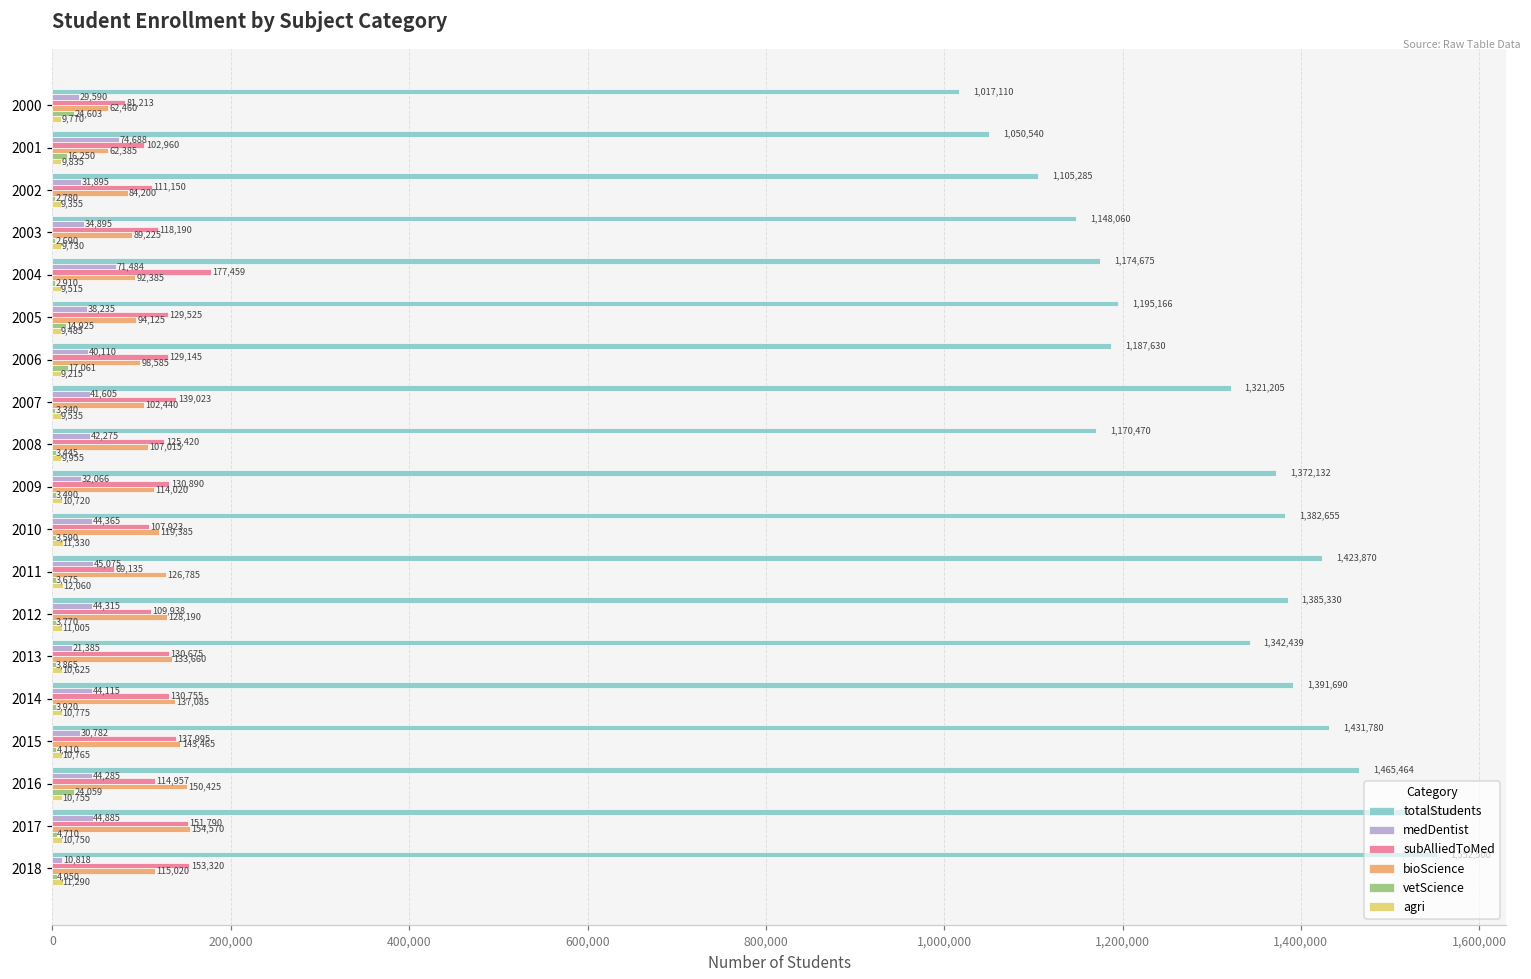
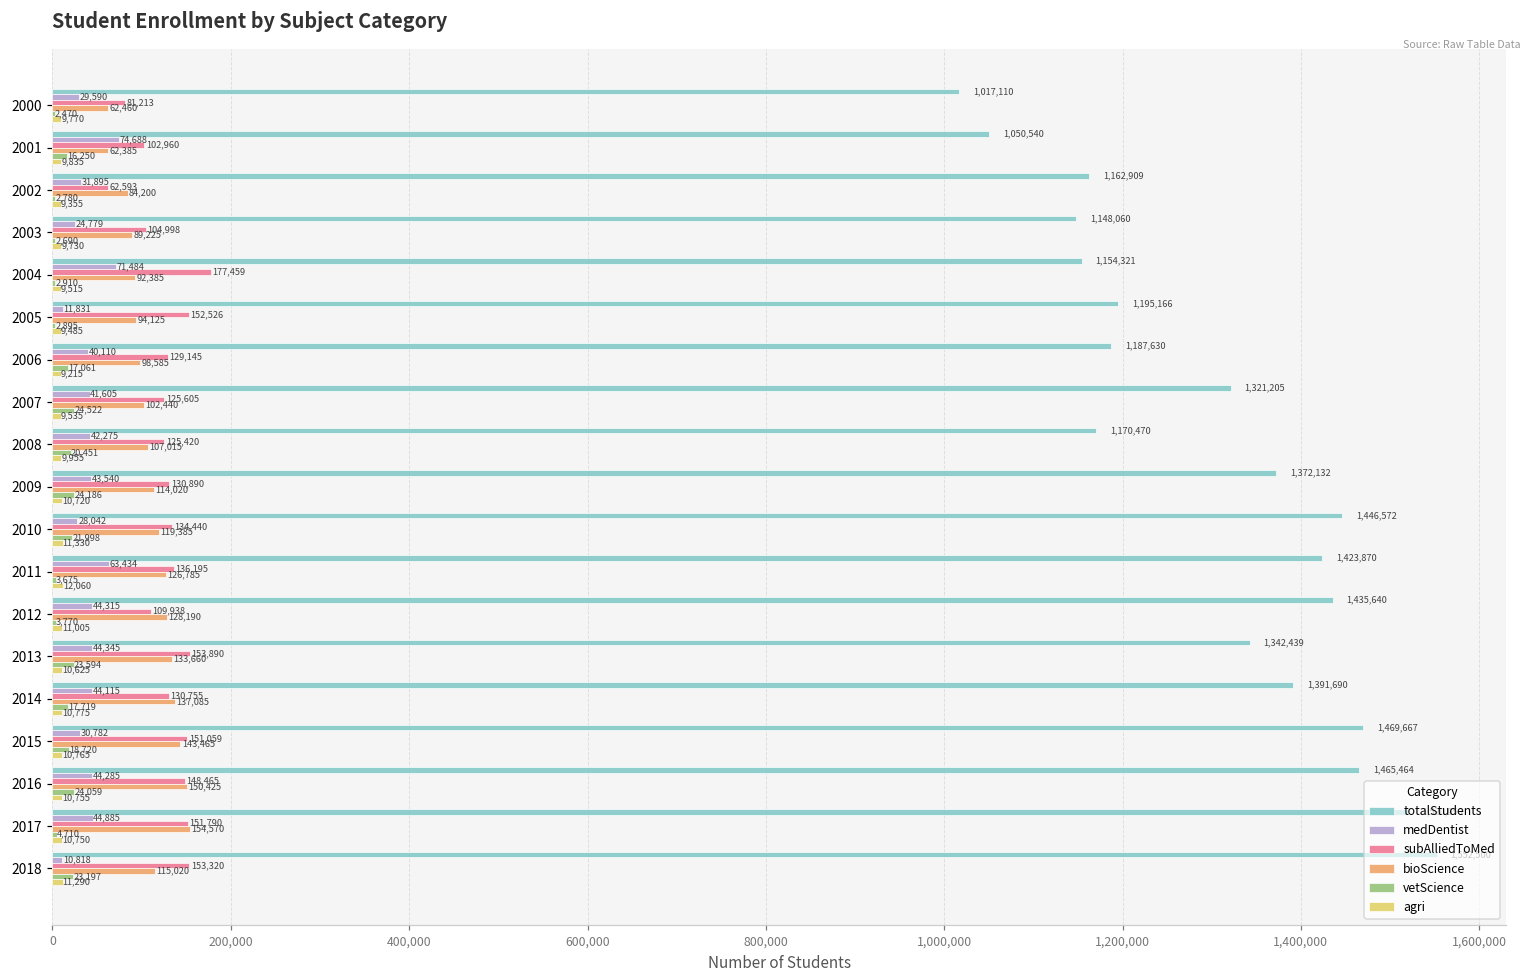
vetScience, 2000: 24,603 -> 2,470
totalStudents, 2002: 1,105,285 -> 1,162,909
subAlliedToMed, 2002: 111,150 -> 62,593
medDentist, 2003: 34,895 -> 24,779
subAlliedToMed, 2003: 118,190 -> 104,998
totalStudents, 2004: 1,174,675 -> 1,154,321
medDentist, 2005: 38,235 -> 11,831
subAlliedToMed, 2005: 129,525 -> 152,526
vetScience, 2005: 14,925 -> 2,895
subAlliedToMed, 2007: 139,023 -> 125,605
vetScience, 2007: 3,340 -> 24,522
vetScience, 2008: 3,445 -> 20,451
medDentist, 2009: 32,066 -> 43,540
vetScience, 2009: 3,490 -> 24,186
totalStudents, 2010: 1,382,655 -> 1,446,572
medDentist, 2010: 44,365 -> 28,042
subAlliedToMed, 2010: 107,923 -> 134,440
vetScience, 2010: 3,590 -> 21,998
medDentist, 2011: 45,075 -> 63,434
subAlliedToMed, 2011: 69,135 -> 136,195
totalStudents, 2012: 1,385,330 -> 1,435,640
medDentist, 2013: 21,385 -> 44,345
subAlliedToMed, 2013: 130,675 -> 153,890
vetScience, 2013: 3,865 -> 23,594
vetScience, 2014: 3,920 -> 17,719
totalStudents, 2015: 1,431,780 -> 1,469,667
subAlliedToMed, 2015: 137,995 -> 151,059
vetScience, 2015: 4,110 -> 18,720
subAlliedToMed, 2016: 114,957 -> 148,465
vetScience, 2018: 4,950 -> 23,197
